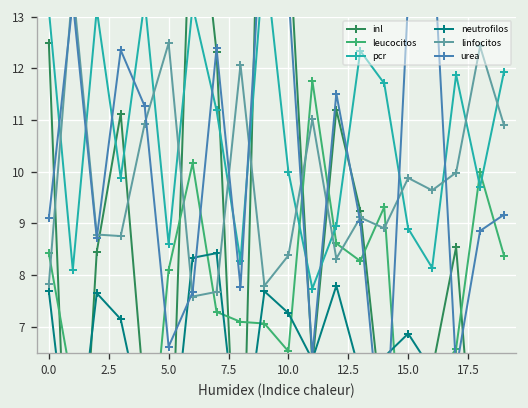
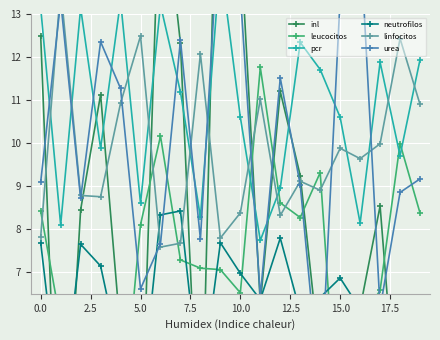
pcr, 10.0: 10.0 -> 10.6
neutrofilos, 10.0: 7.3 -> 7.0
pcr, 15.0: 8.9 -> 10.6
